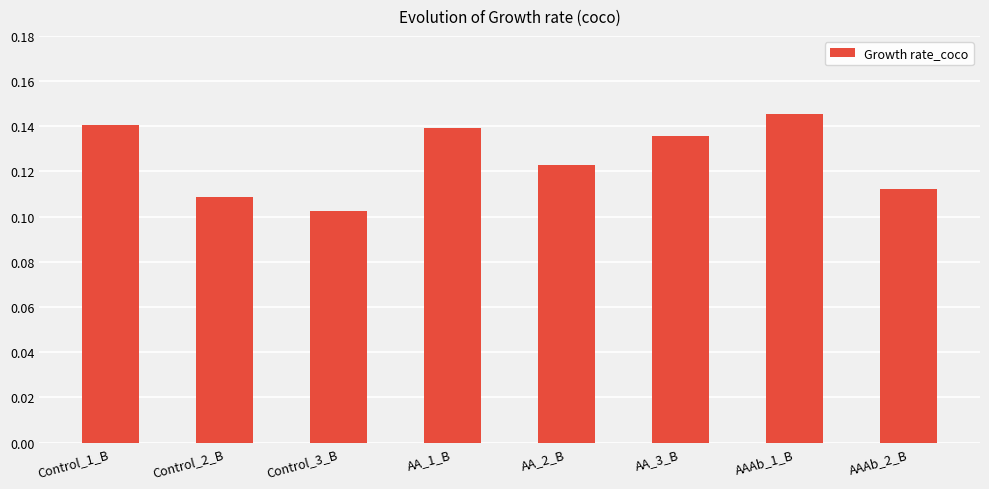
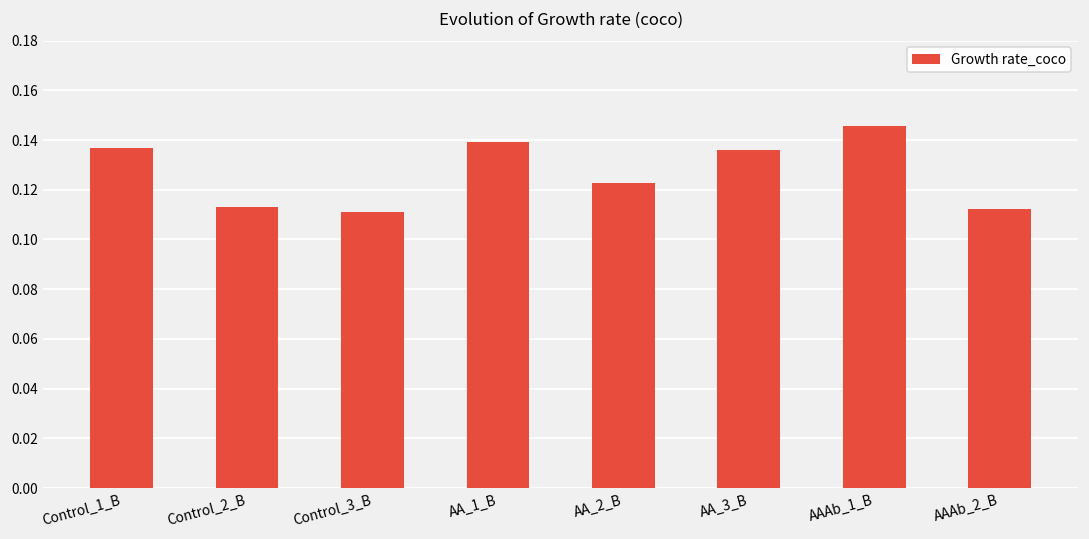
Control_1_B: 0.141 -> 0.137
Control_2_B: 0.109 -> 0.113
Control_3_B: 0.103 -> 0.111
